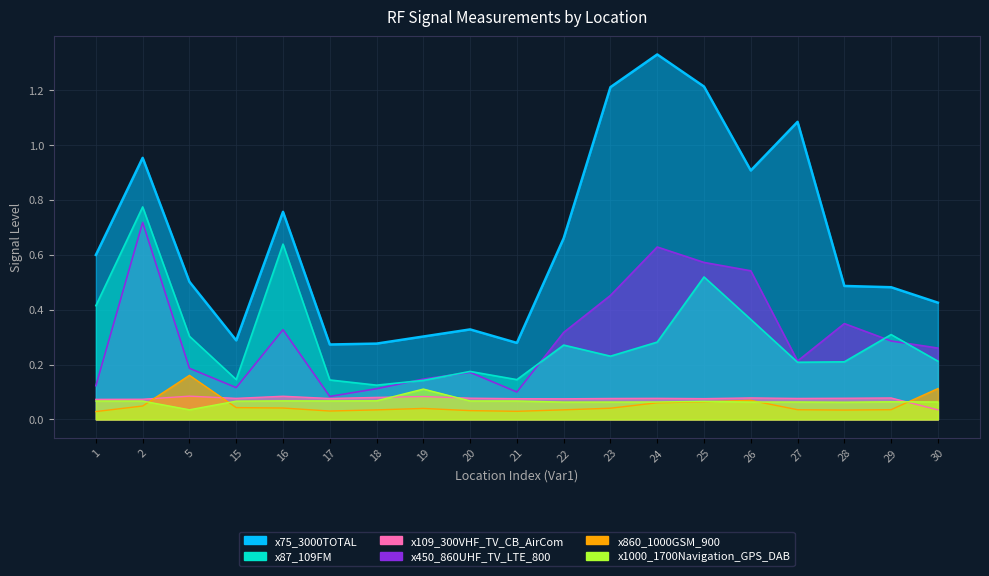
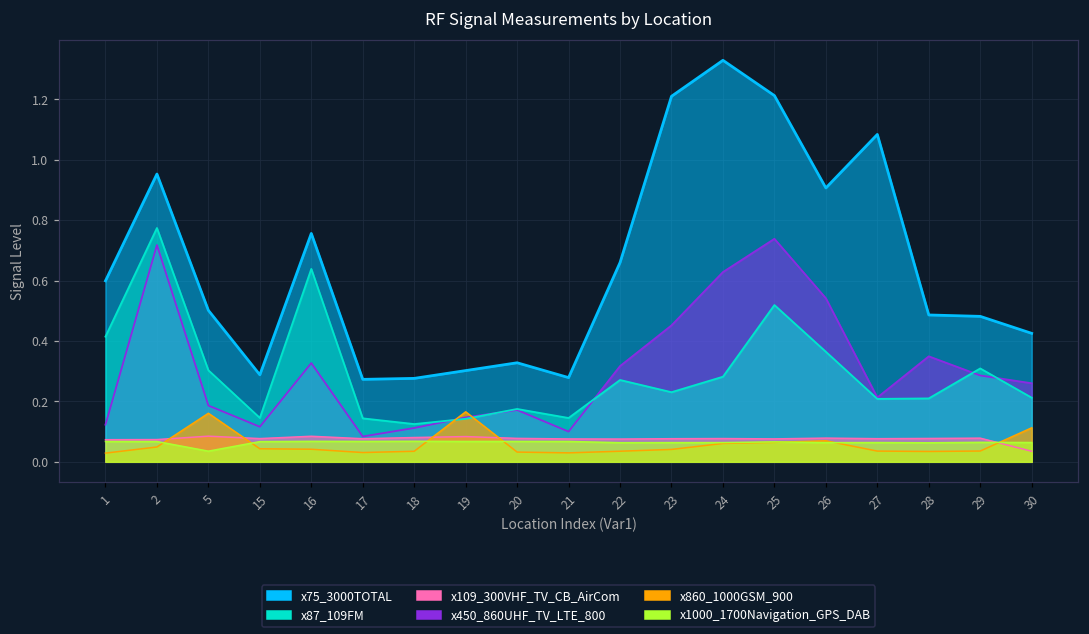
x860_1000GSM_900, 19: 0.04 -> 0.17
x1000_1700Navigation_GPS_DAB, 19: 0.11 -> 0.07
x450_860UHF_TV_LTE_800, 25: 0.57 -> 0.74
